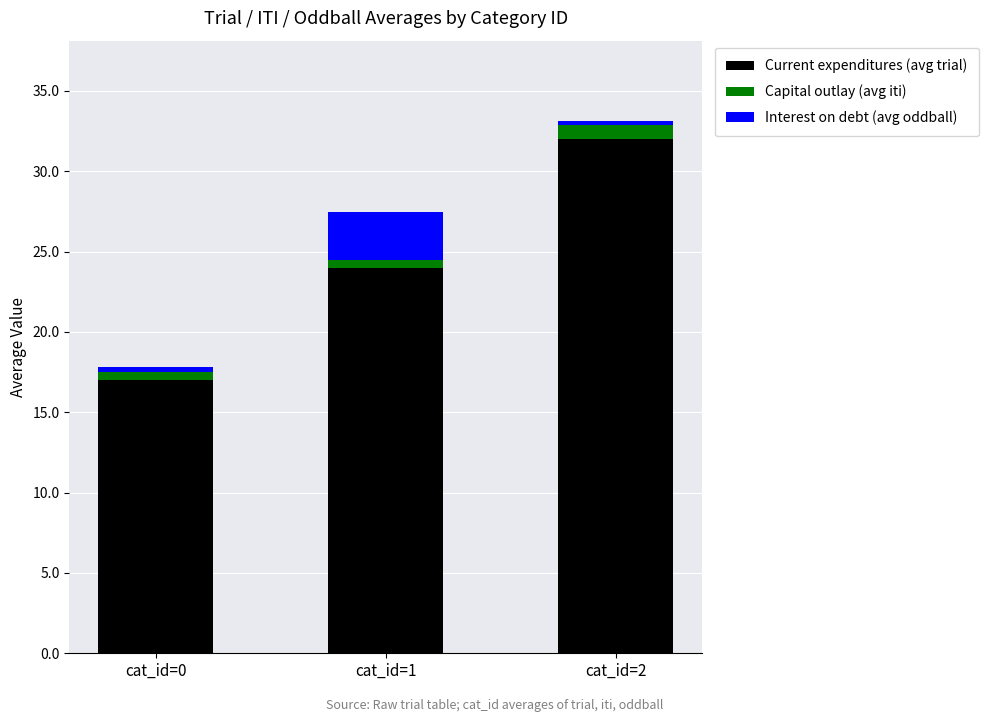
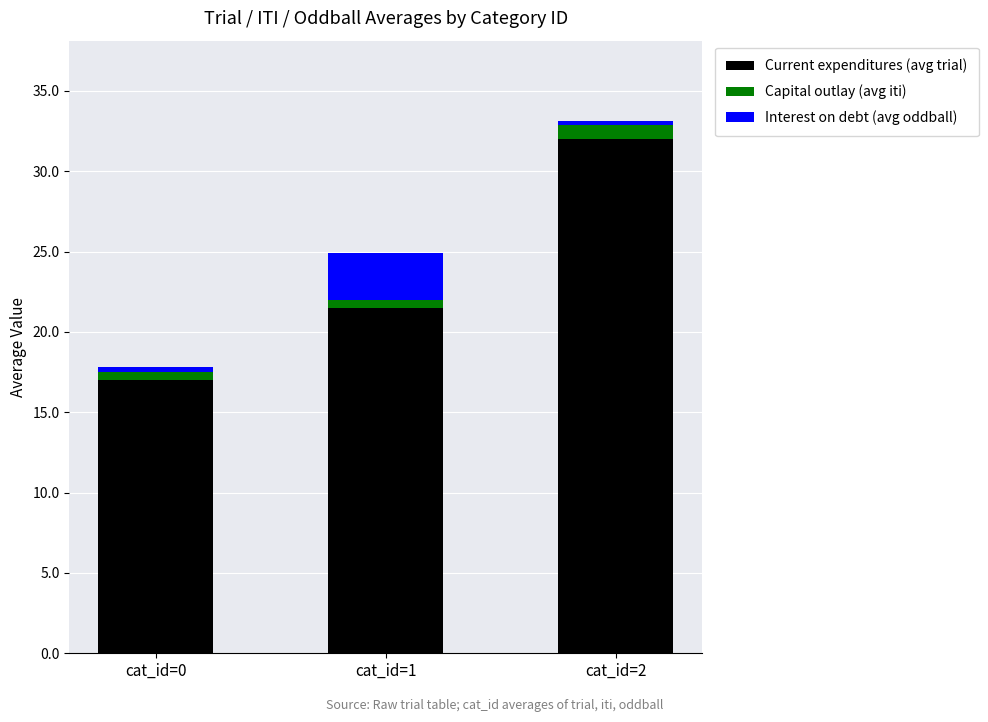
Current expenditures (avg trial), cat_id=1: 24.0 -> 21.5
